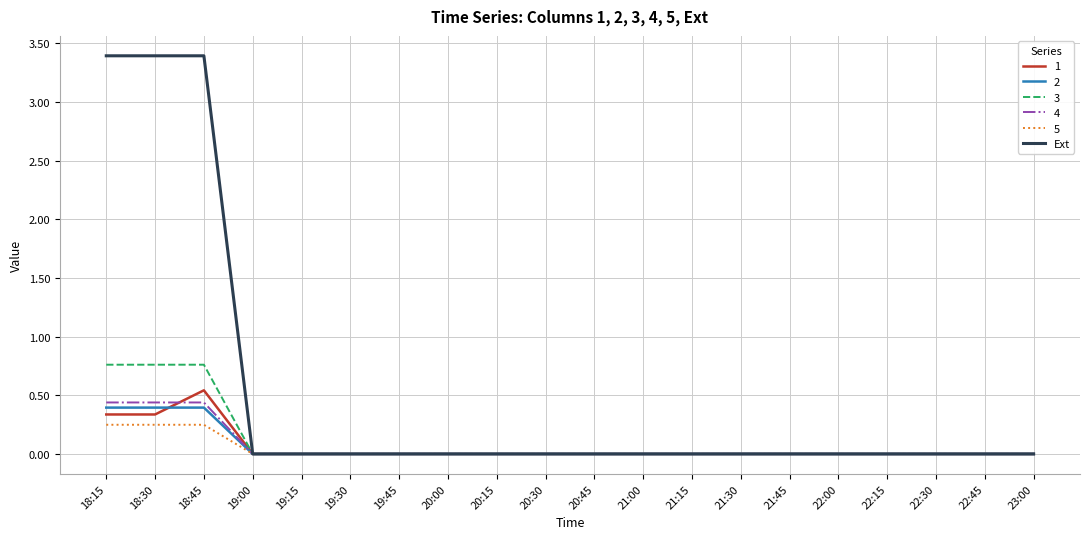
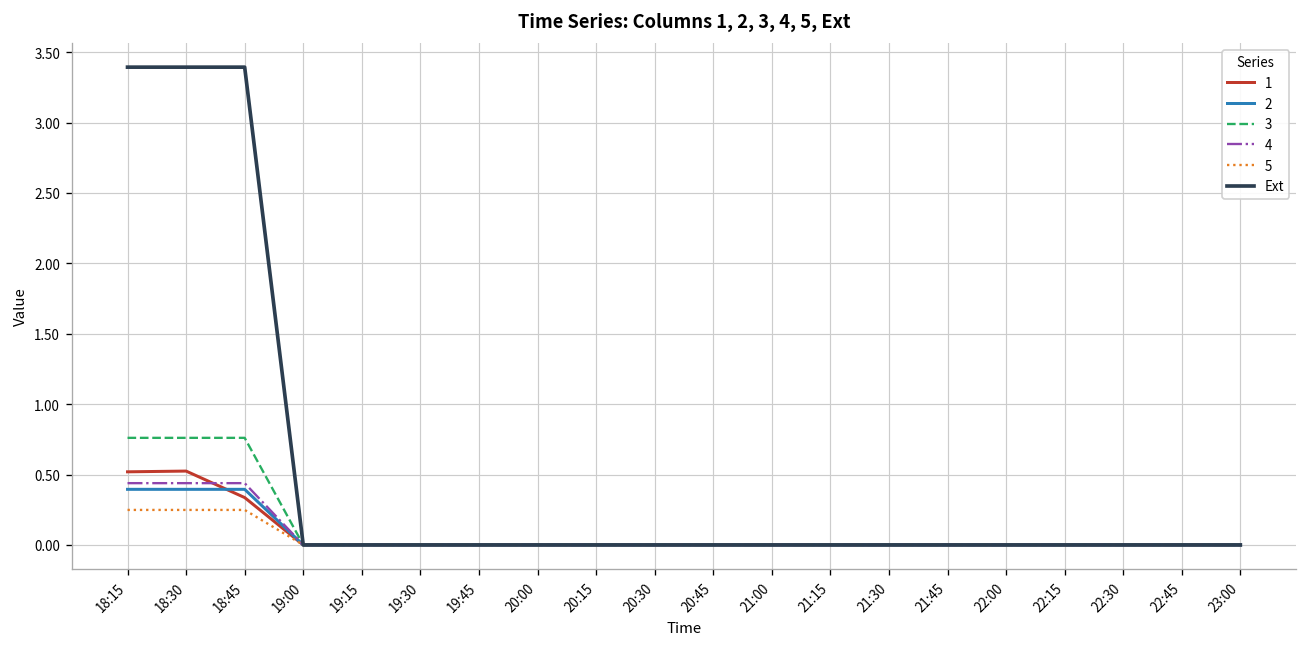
1, 18:15: 0.34 -> 0.52
1, 18:30: 0.34 -> 0.52
1, 18:45: 0.54 -> 0.34
